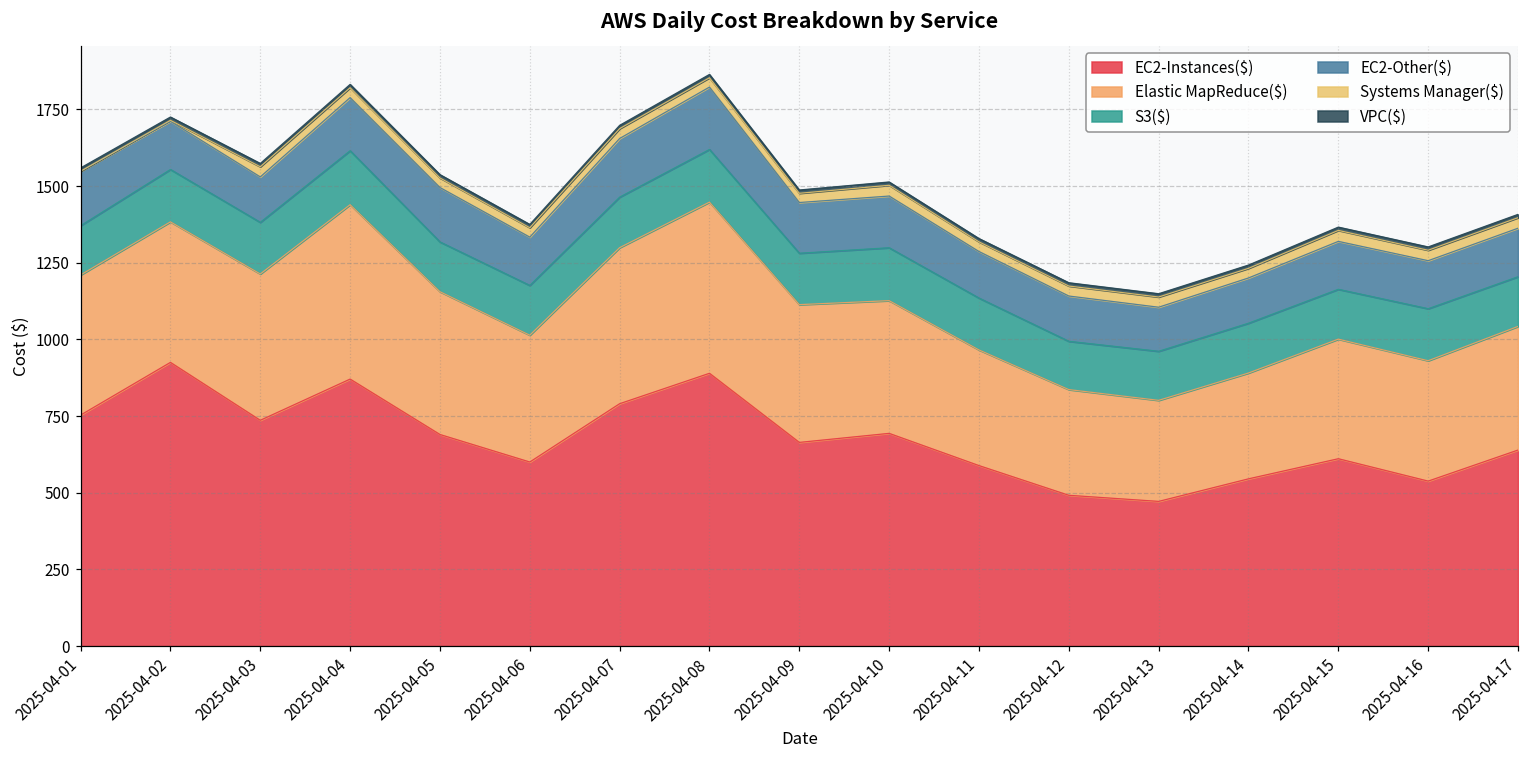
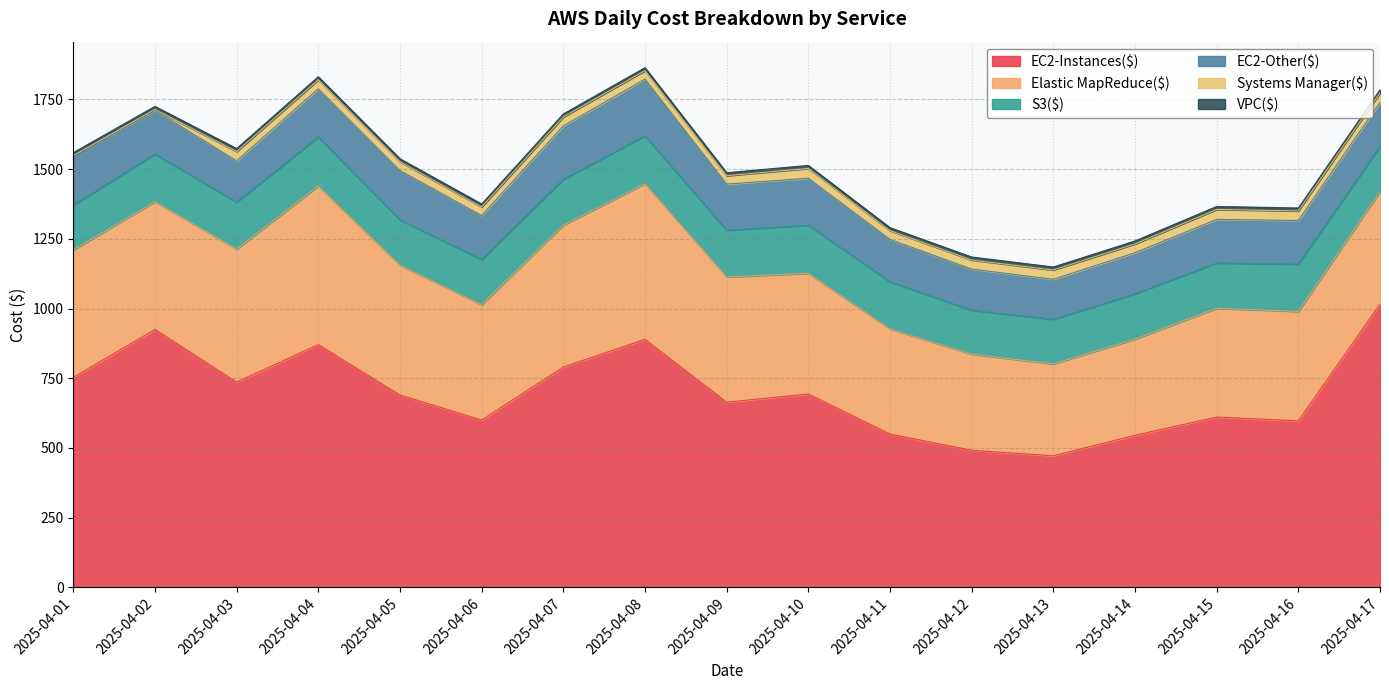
EC2-Instances($), 2025-04-11: 590 -> 550
EC2-Instances($), 2025-04-16: 540 -> 600
EC2-Instances($), 2025-04-17: 640 -> 1020
